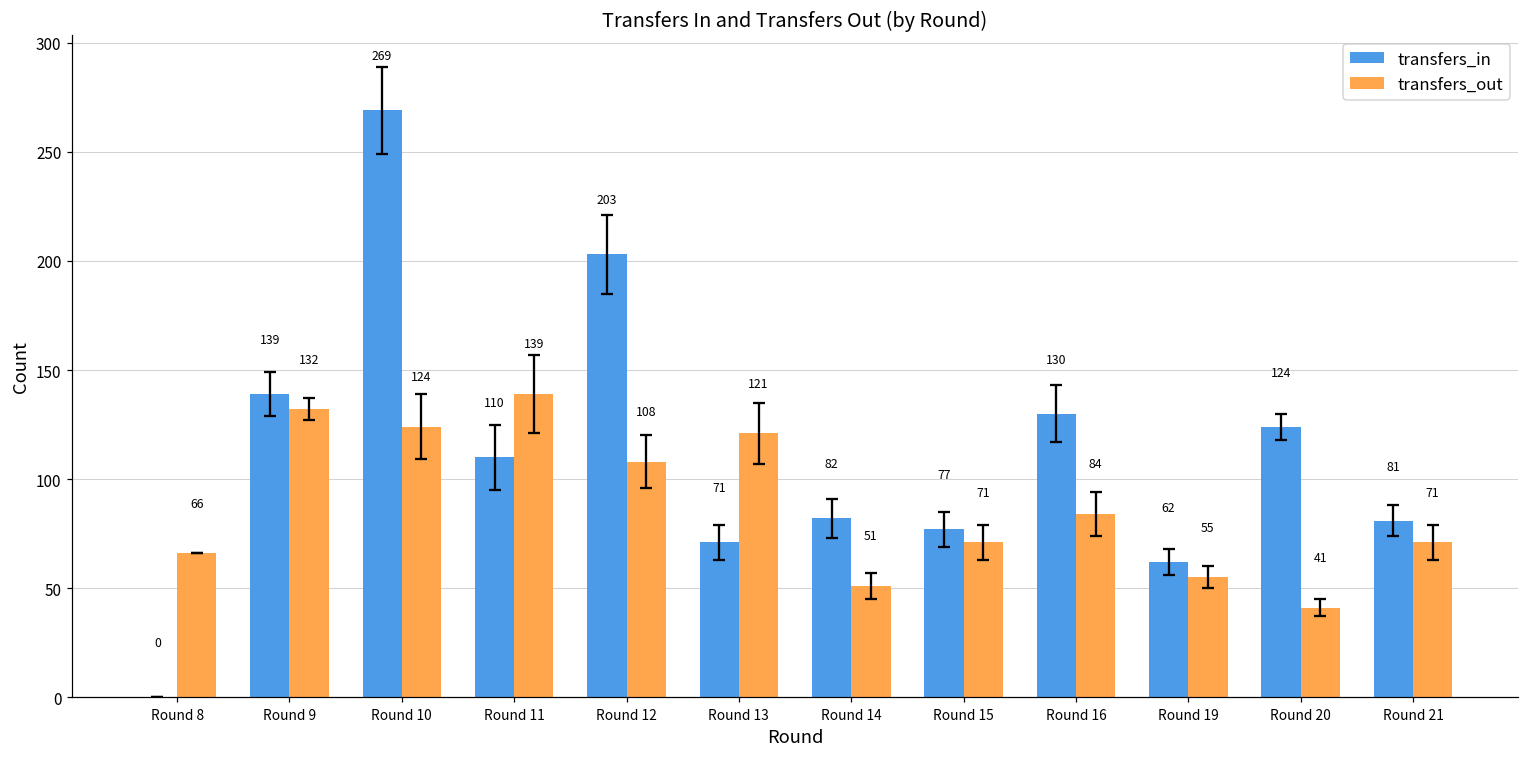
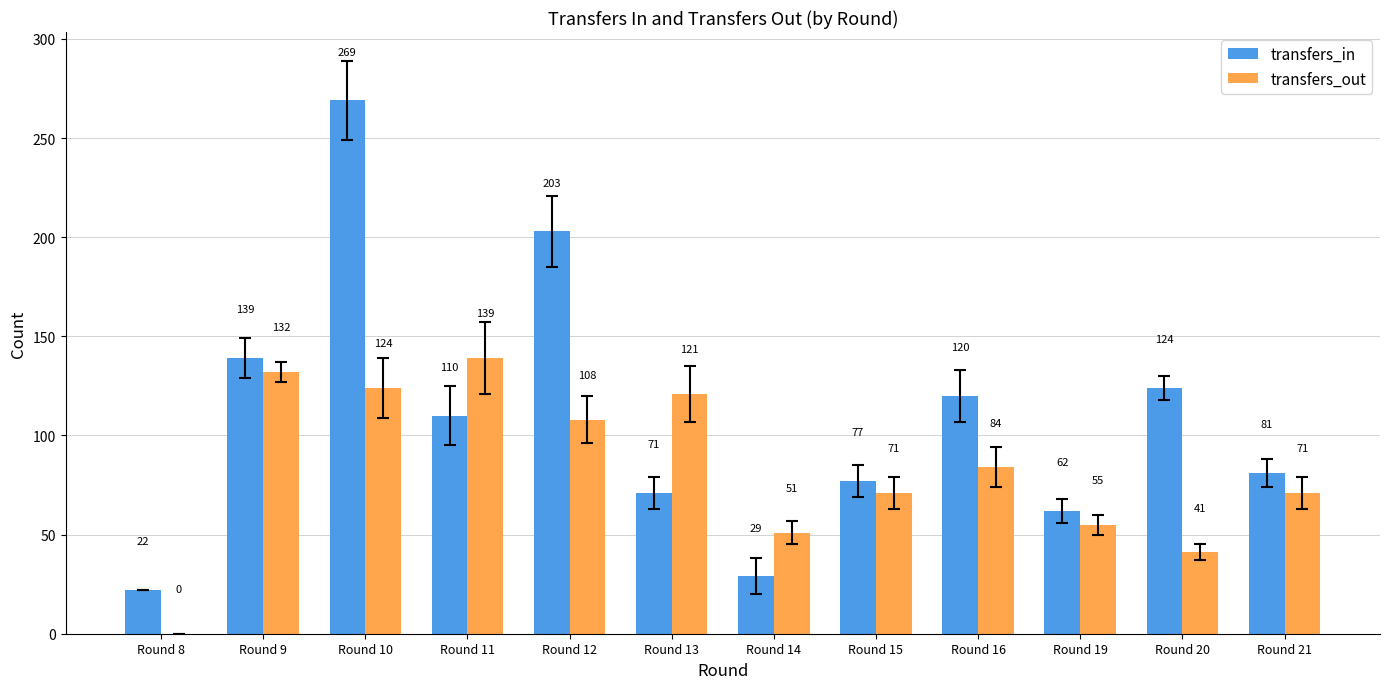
transfers_in, Round 8: 0 -> 22
transfers_out, Round 8: 66 -> 0
transfers_in, Round 14: 82 -> 29
transfers_in, Round 16: 130 -> 120
